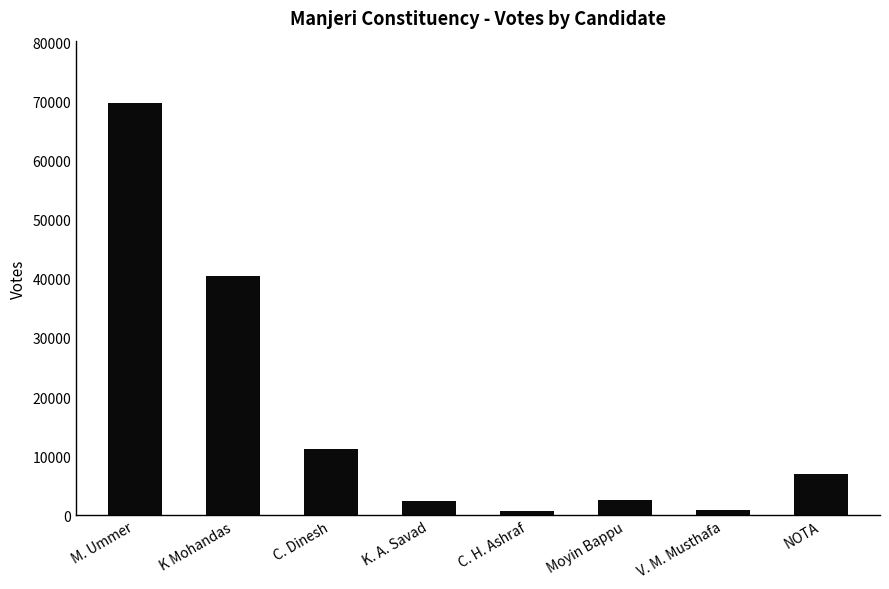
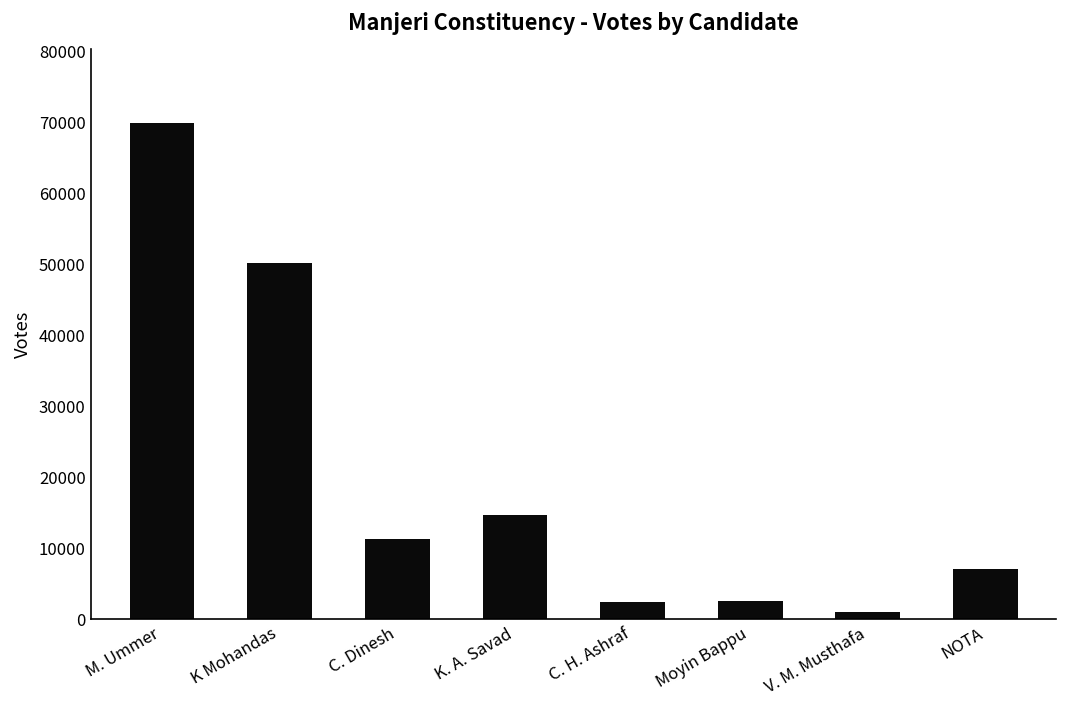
K Mohandas: 40000 -> 50000
K. A. Savad: 3000 -> 15000
C. H. Ashraf: 1000 -> 2000
